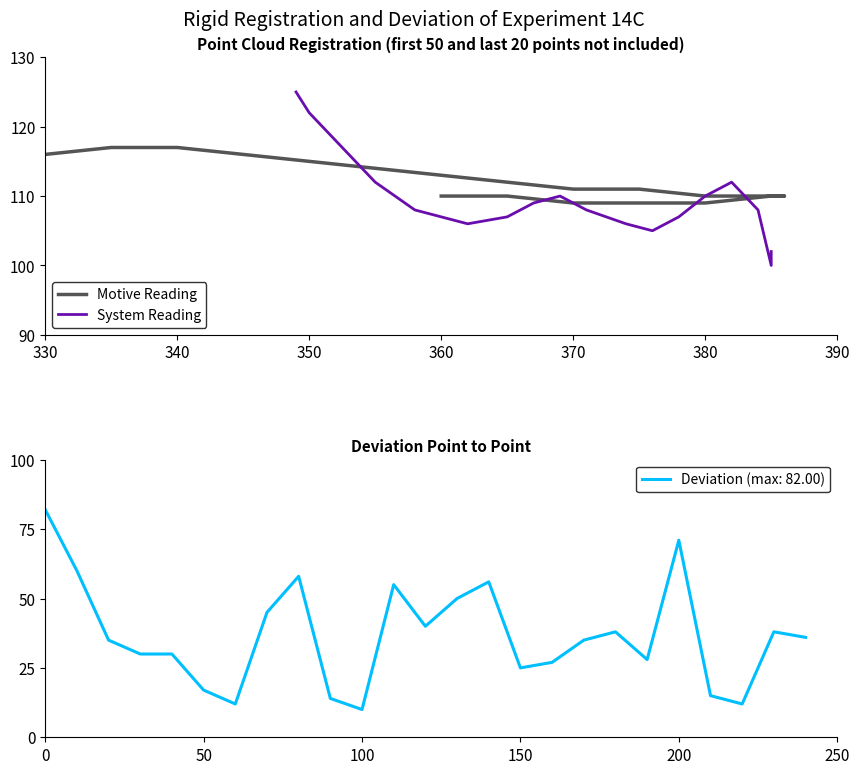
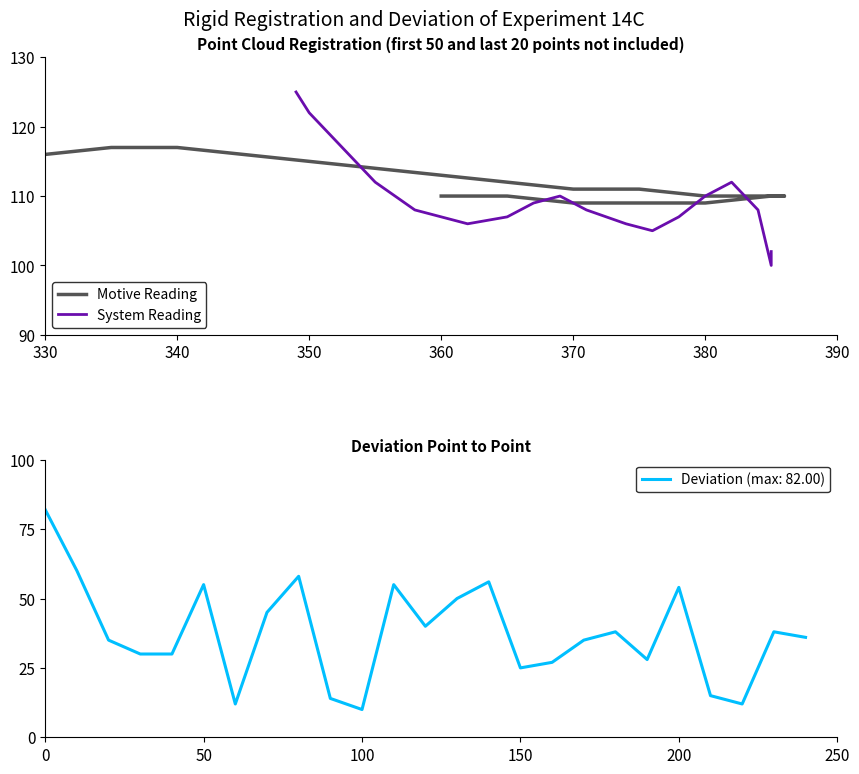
Deviation Point to Point, 50: 17 -> 55
Deviation Point to Point, 200: 71 -> 54
